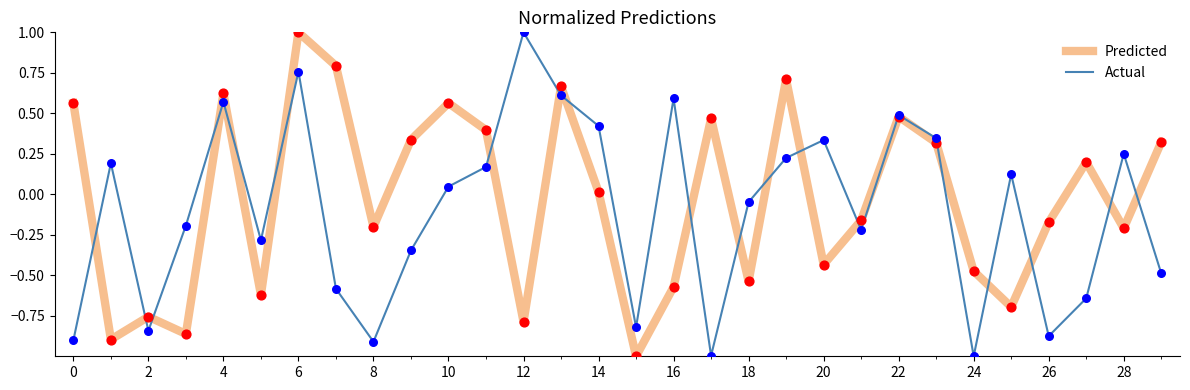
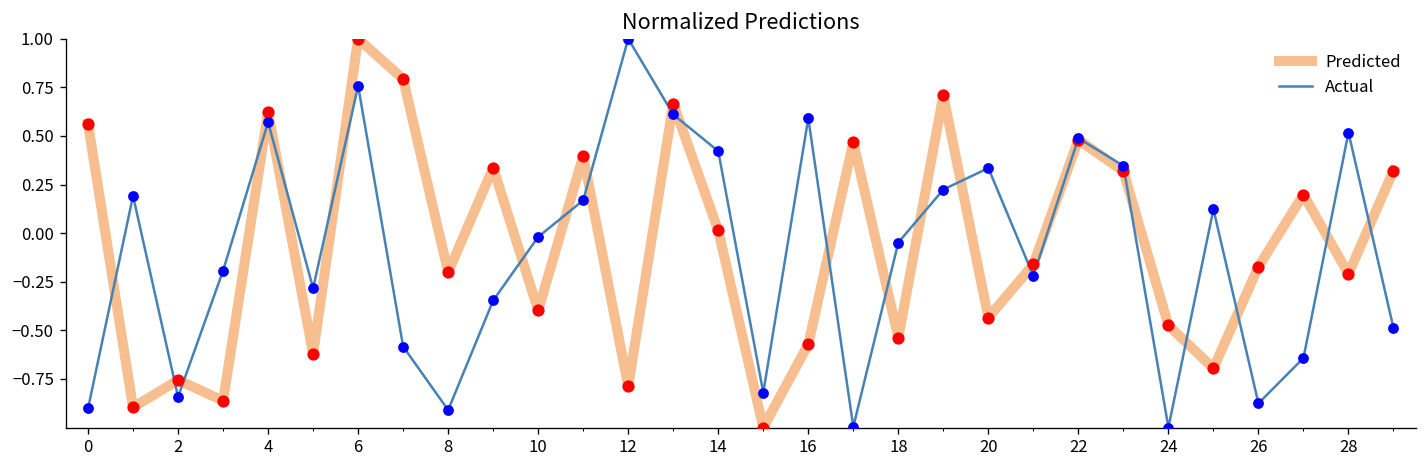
Predicted, 10: 0.56 -> -0.40
Actual, 10: 0.05 -> -0.02
Actual, 28: 0.25 -> 0.52
